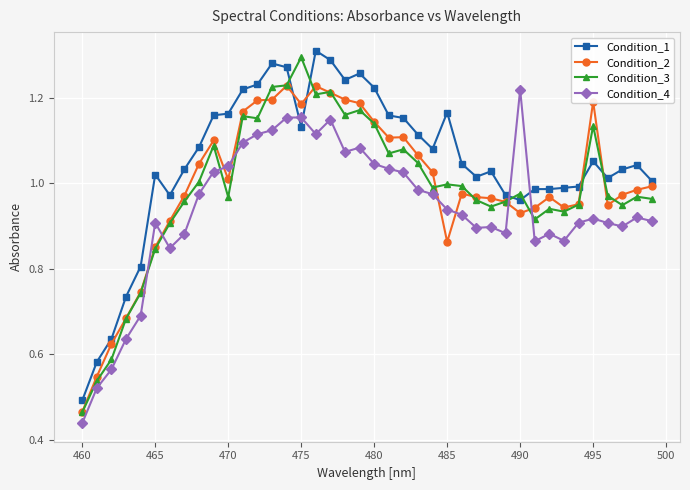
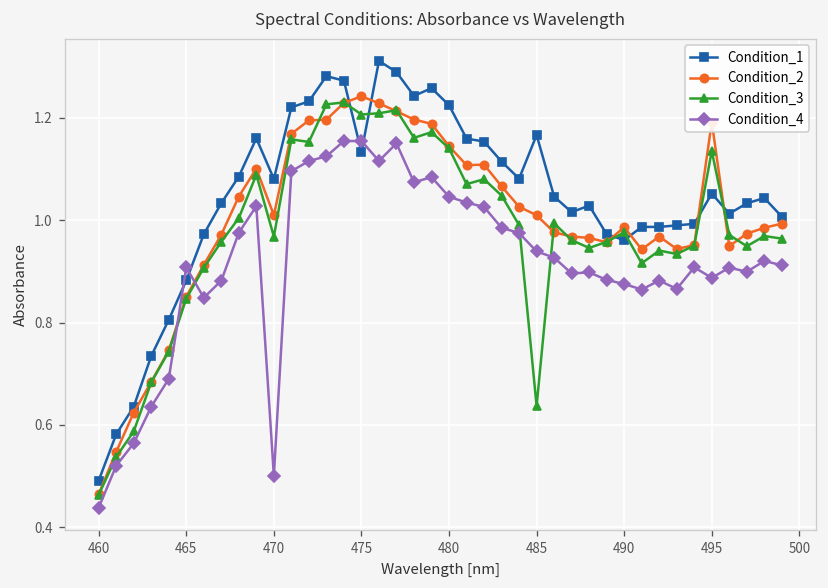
Condition_1, 465: 1.02 -> 0.88
Condition_1, 470: 1.16 -> 1.08
Condition_4, 470: 1.04 -> 0.50
Condition_2, 475: 1.19 -> 1.24
Condition_3, 475: 1.30 -> 1.21
Condition_2, 485: 0.86 -> 1.01
Condition_3, 485: 1.00 -> 0.64
Condition_2, 490: 0.93 -> 0.99
Condition_4, 490: 1.22 -> 0.88
Condition_4, 495: 0.92 -> 0.89
